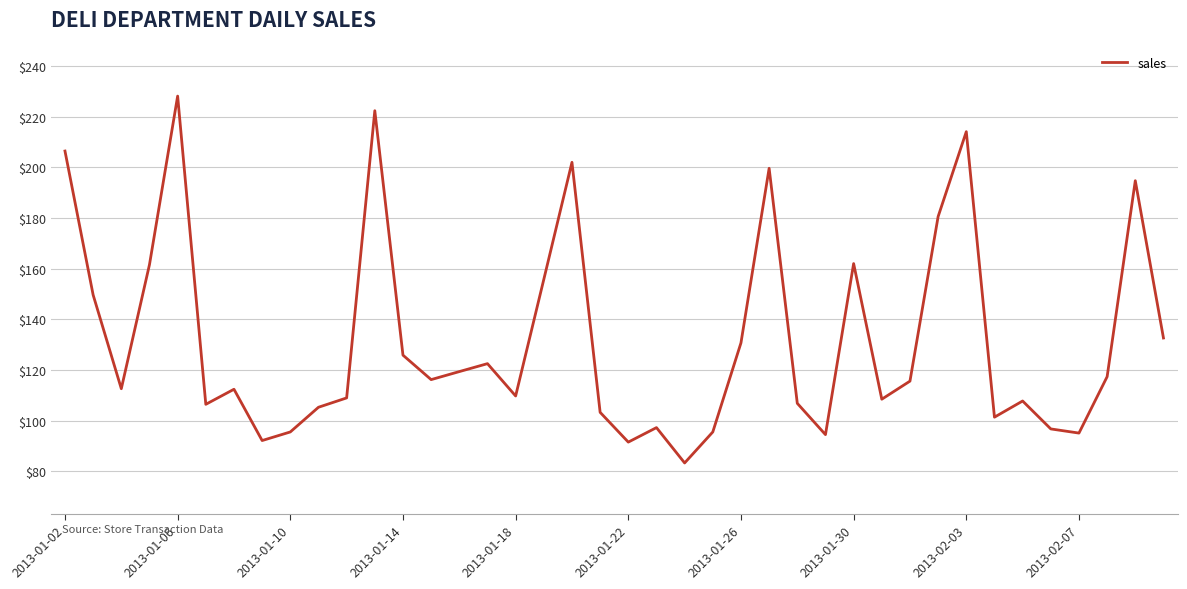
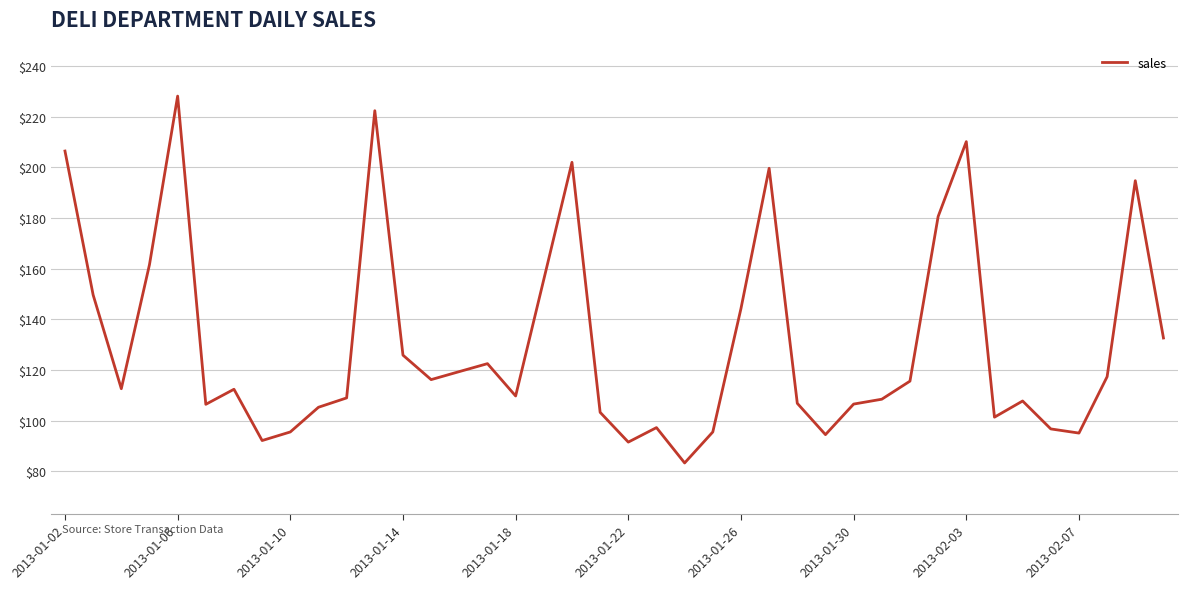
2013-01-26: $131 -> $144
2013-01-30: $162 -> $107
2013-02-03: $214 -> $210
